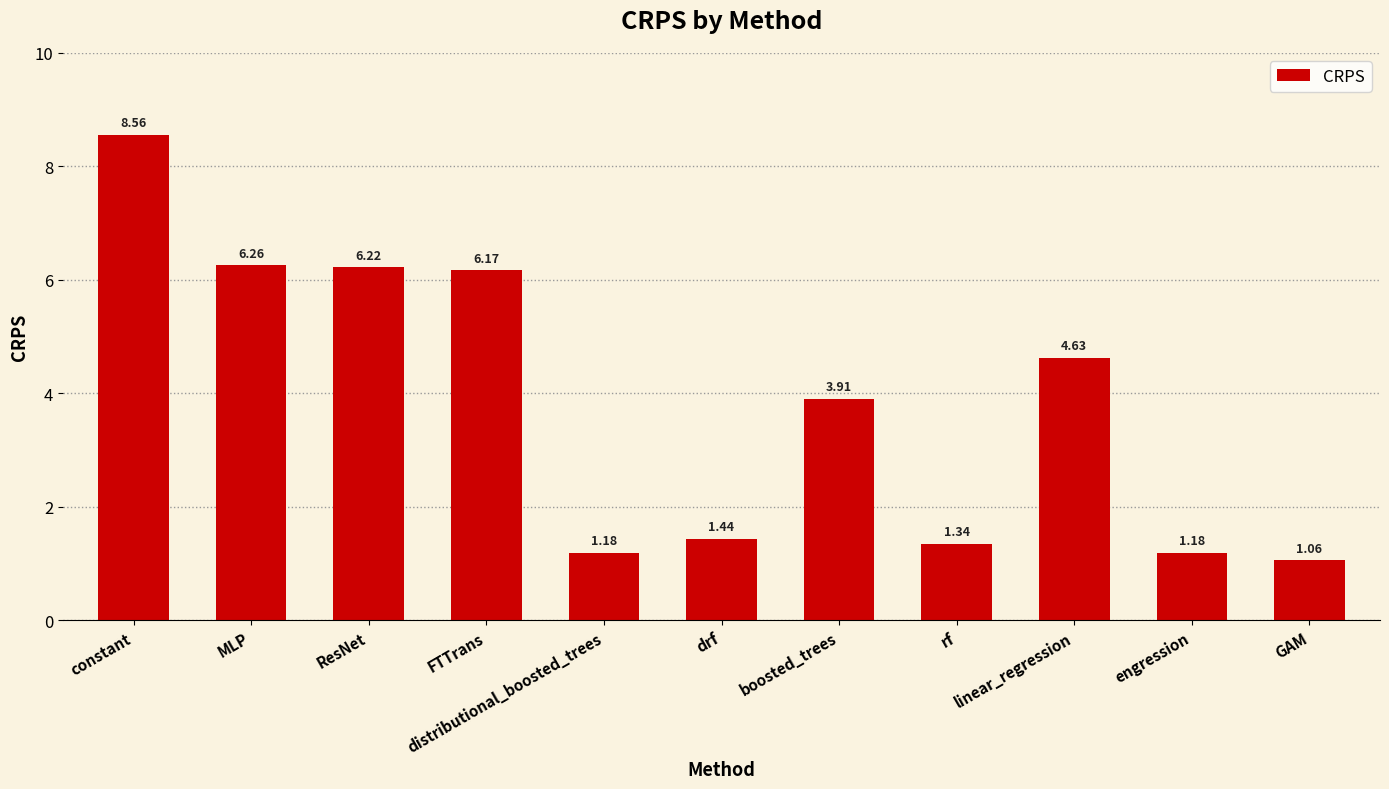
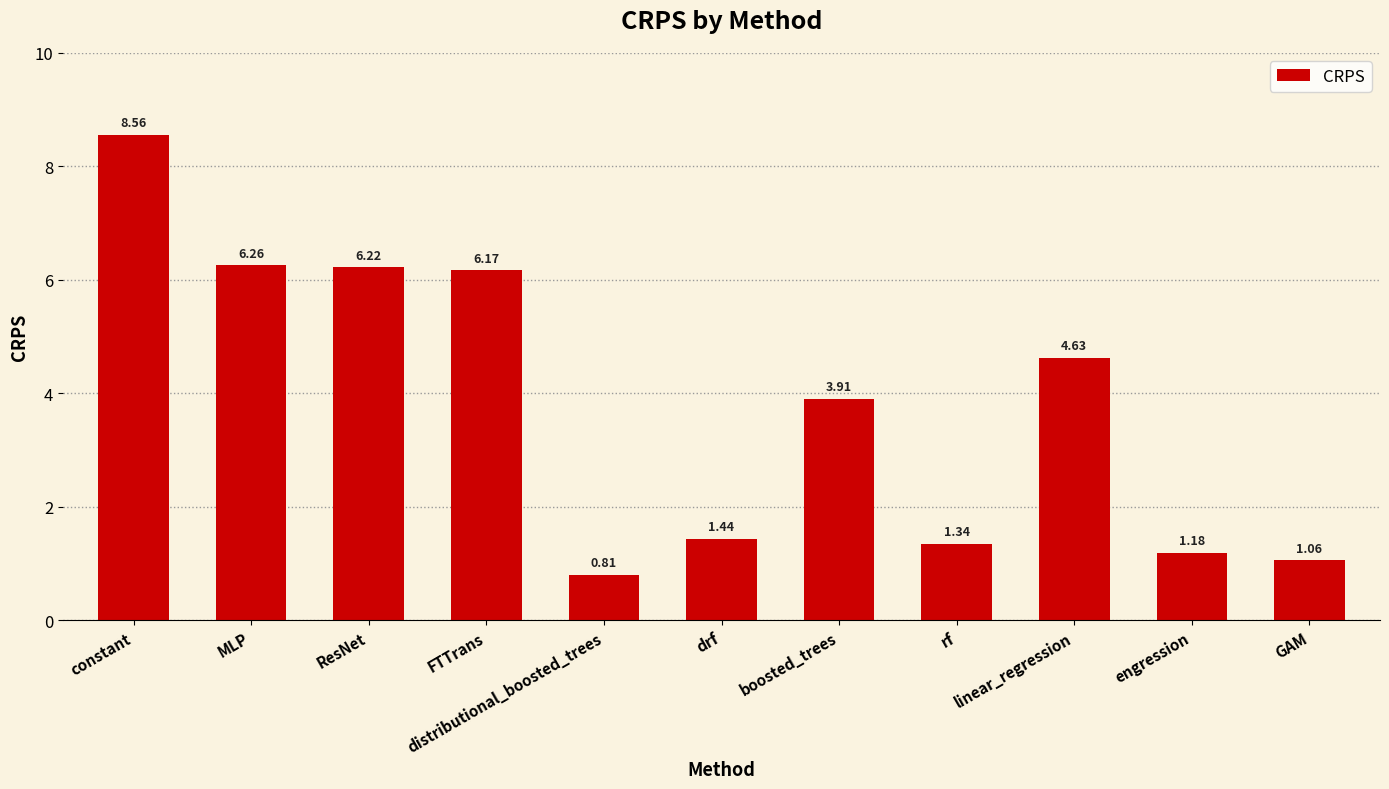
distributional_boosted_trees: 1.18 -> 0.81
